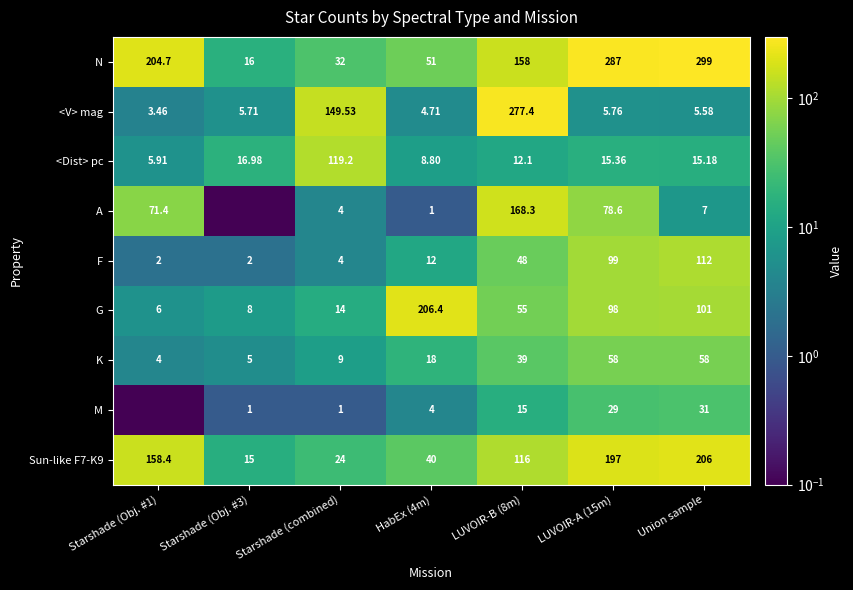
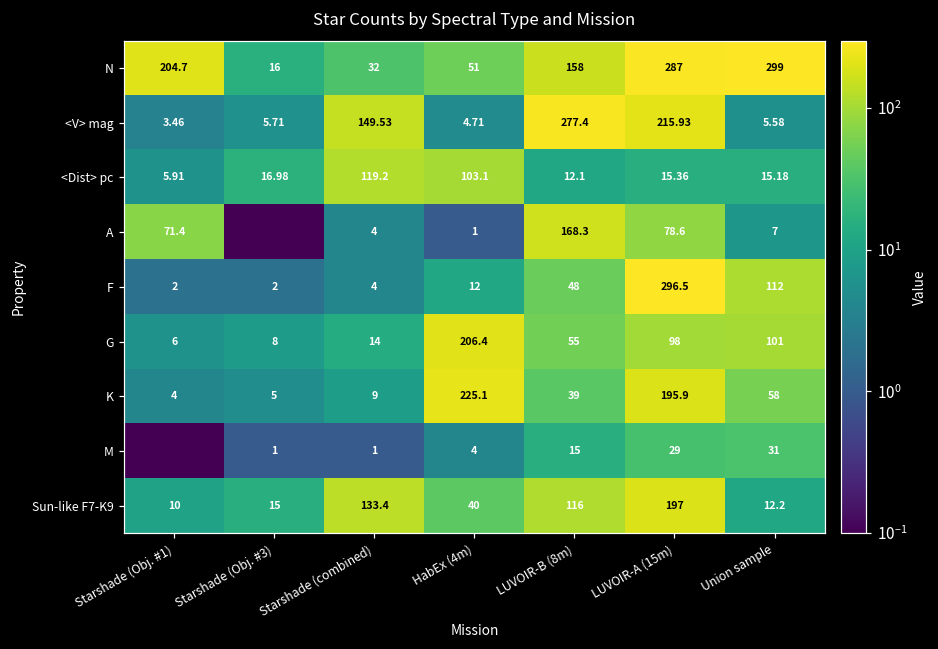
<V> mag, LUVOIR-A (15m): 5.76 -> 215.93
<Dist> pc, HabEx (4m): 8.80 -> 103.1
F, LUVOIR-A (15m): 99 -> 296.5
K, HabEx (4m): 18 -> 225.1
K, LUVOIR-A (15m): 58 -> 195.9
Sun-like F7-K9, Starshade (Obj. #1): 158.4 -> 10
Sun-like F7-K9, Starshade (combined): 24 -> 133.4
Sun-like F7-K9, Union sample: 206 -> 12.2
